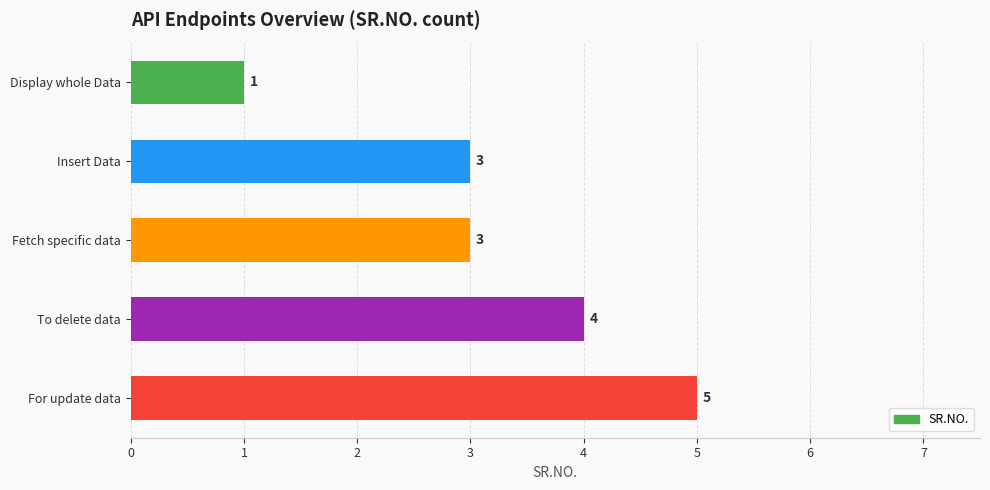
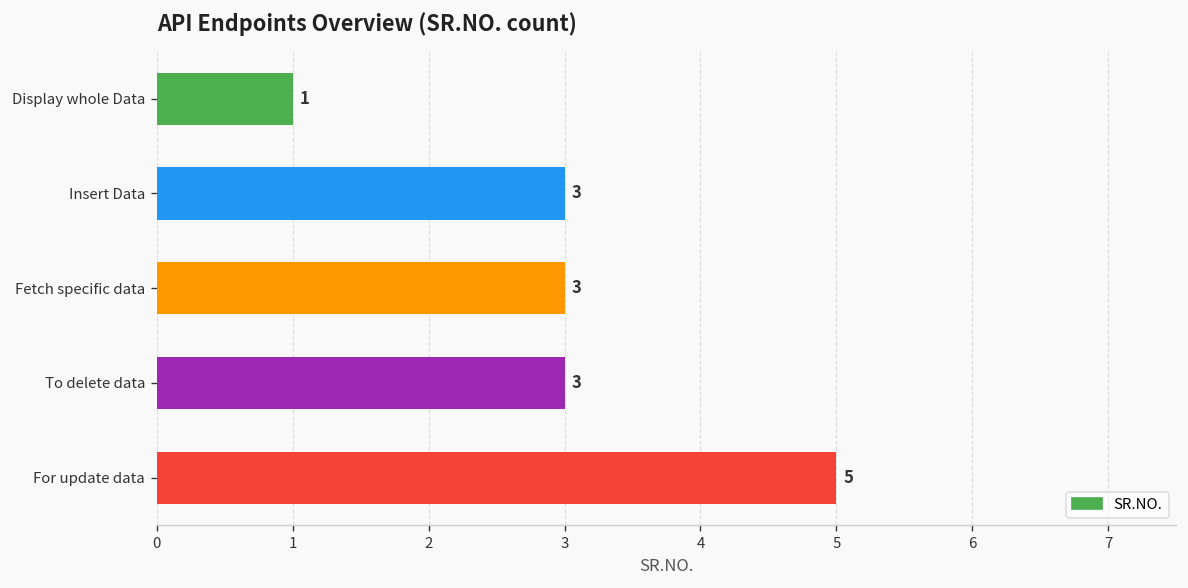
To delete data: 4 -> 3
